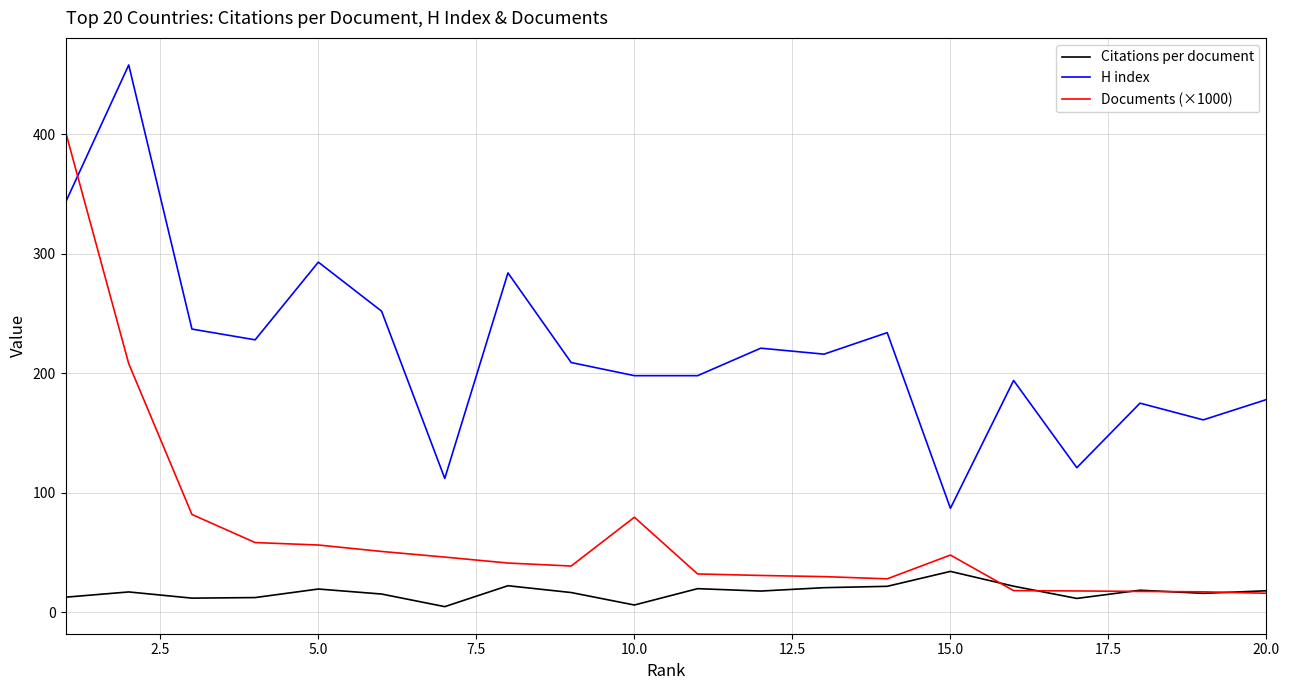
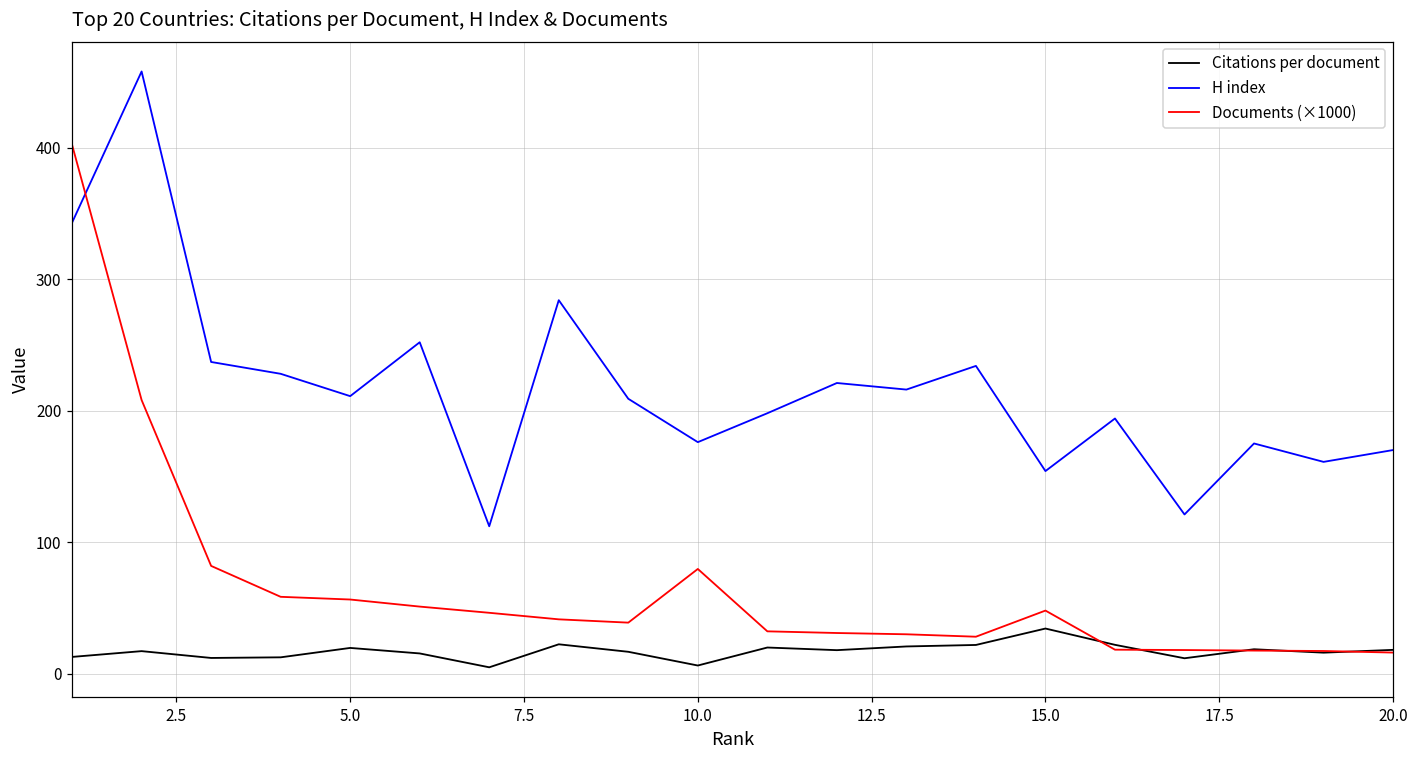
H index, 5.0: 293 -> 211
H index, 10.0: 198 -> 176
H index, 15.0: 87 -> 154
H index, 20.0: 178 -> 170
